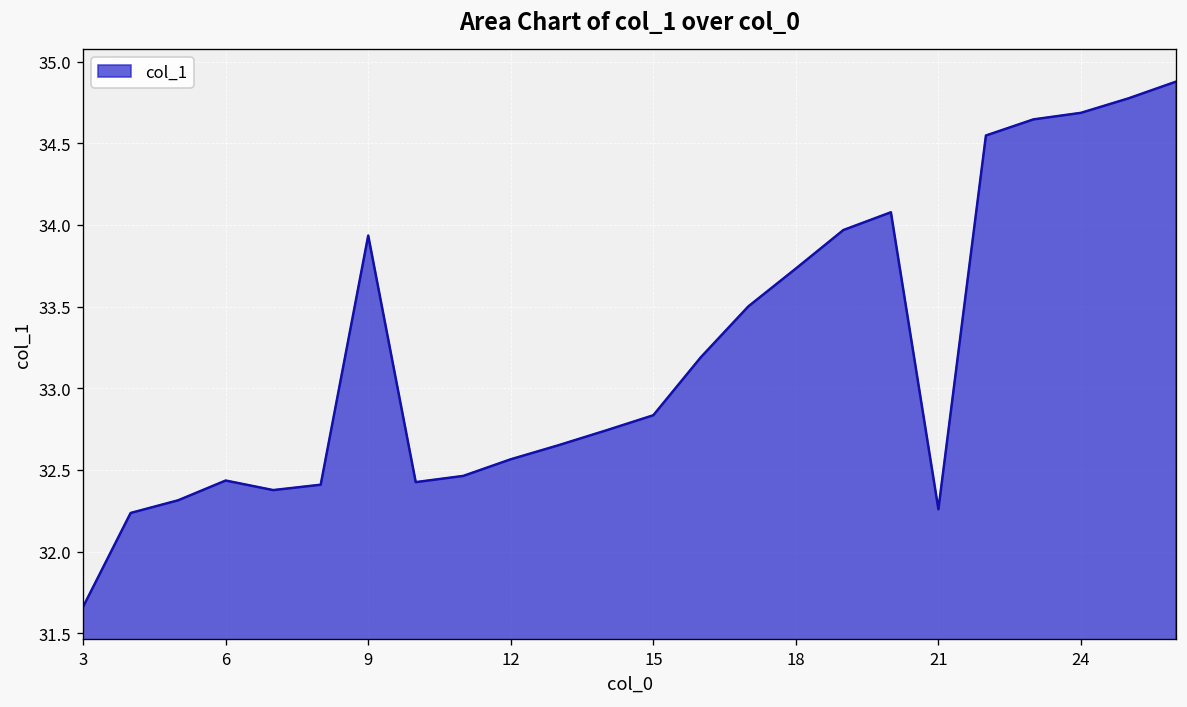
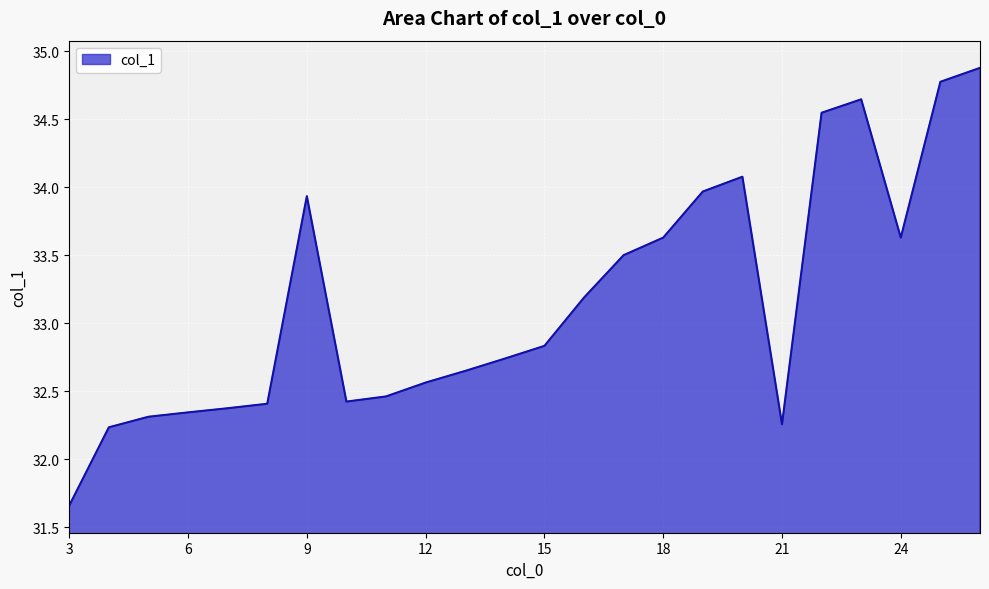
6: 32.43 -> 32.35
18: 33.73 -> 33.63
24: 34.69 -> 33.63
